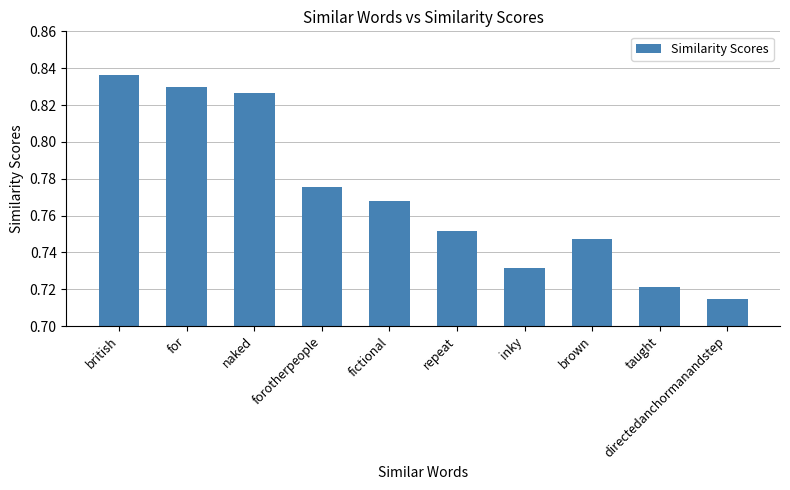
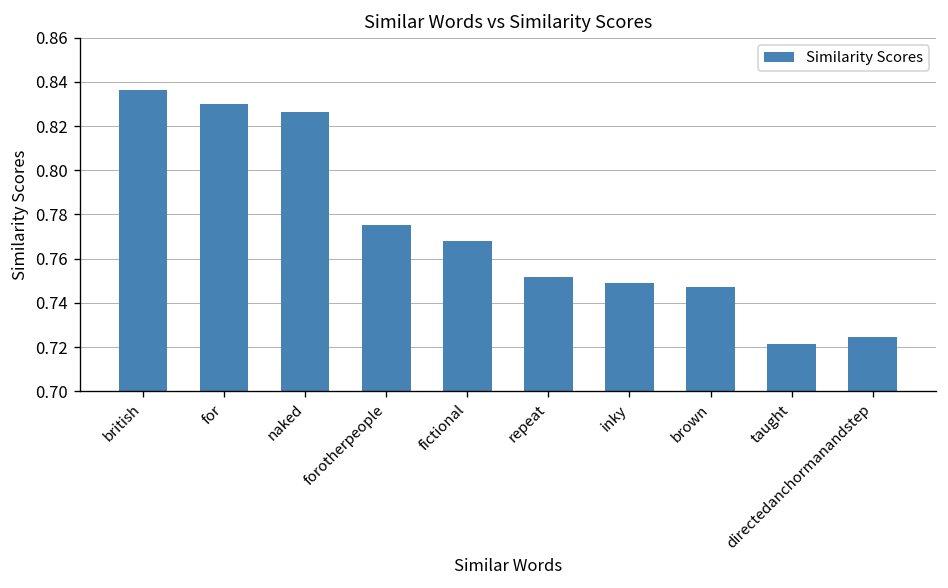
inky: 0.732 -> 0.749
directedanchormanandstep: 0.715 -> 0.724
